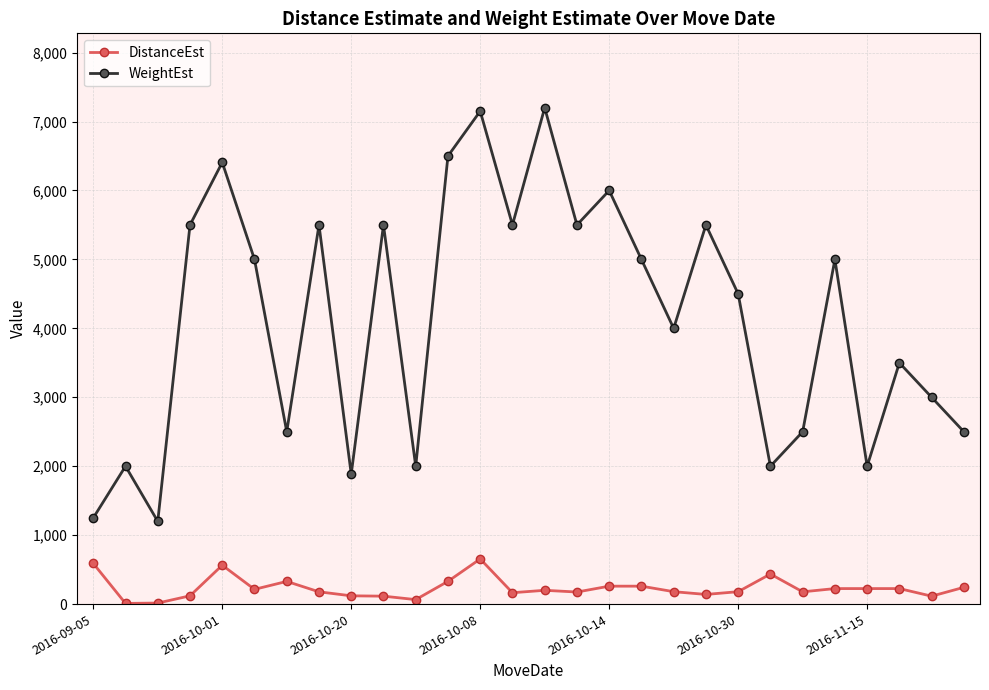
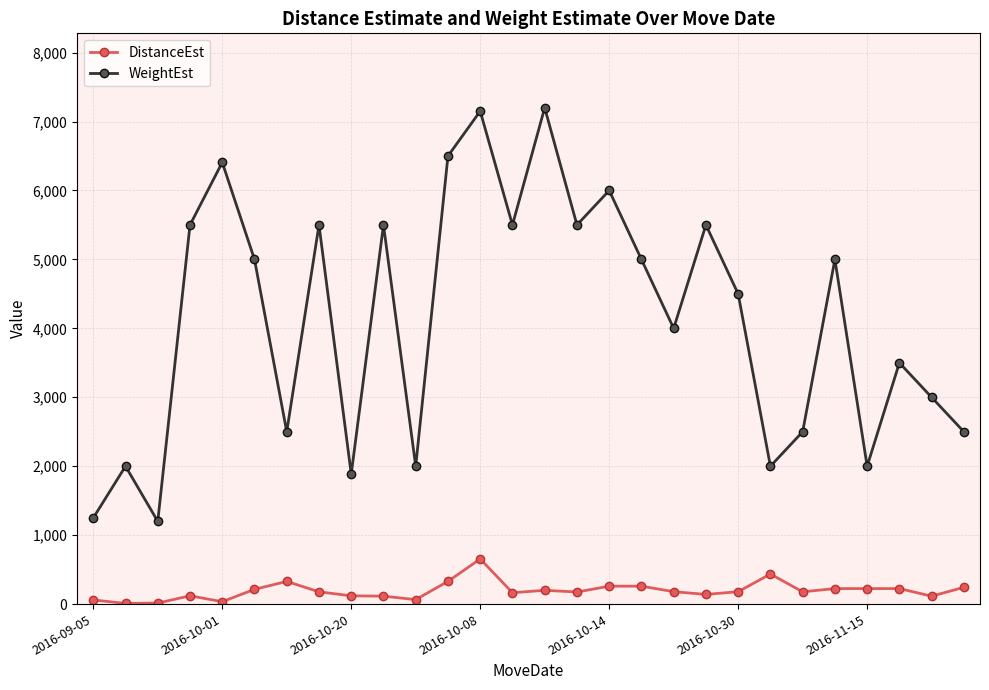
DistanceEst, 2016-09-05: 600 -> 100
DistanceEst, 2016-10-01: 600 -> 0
